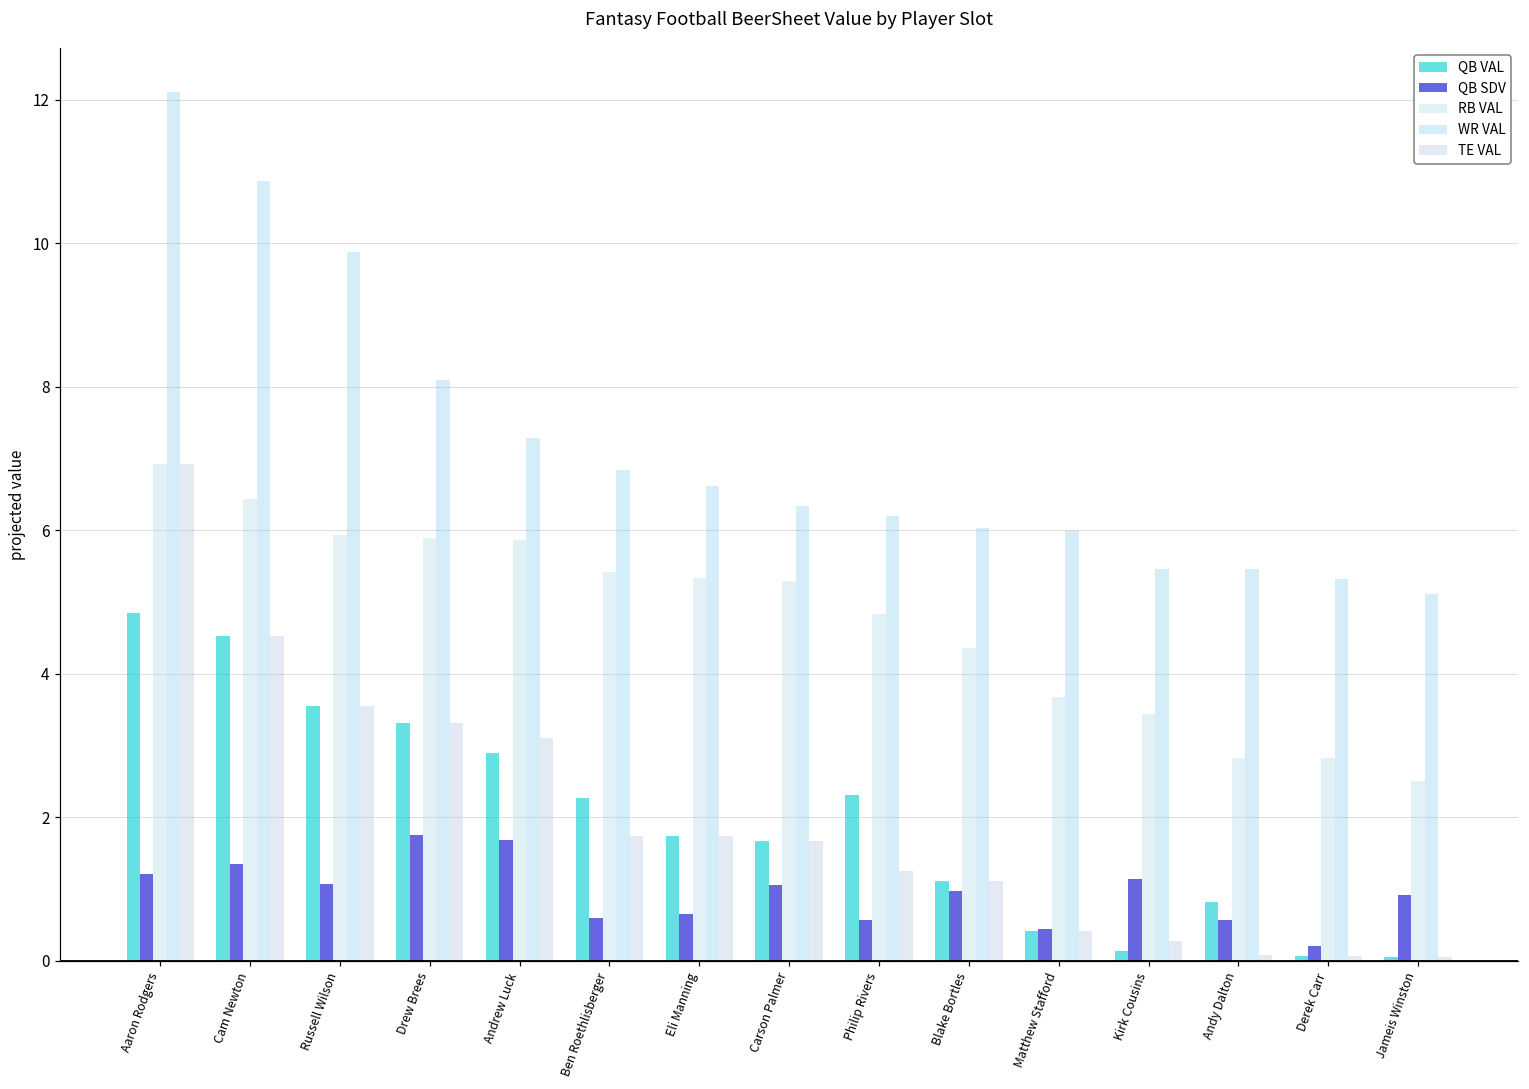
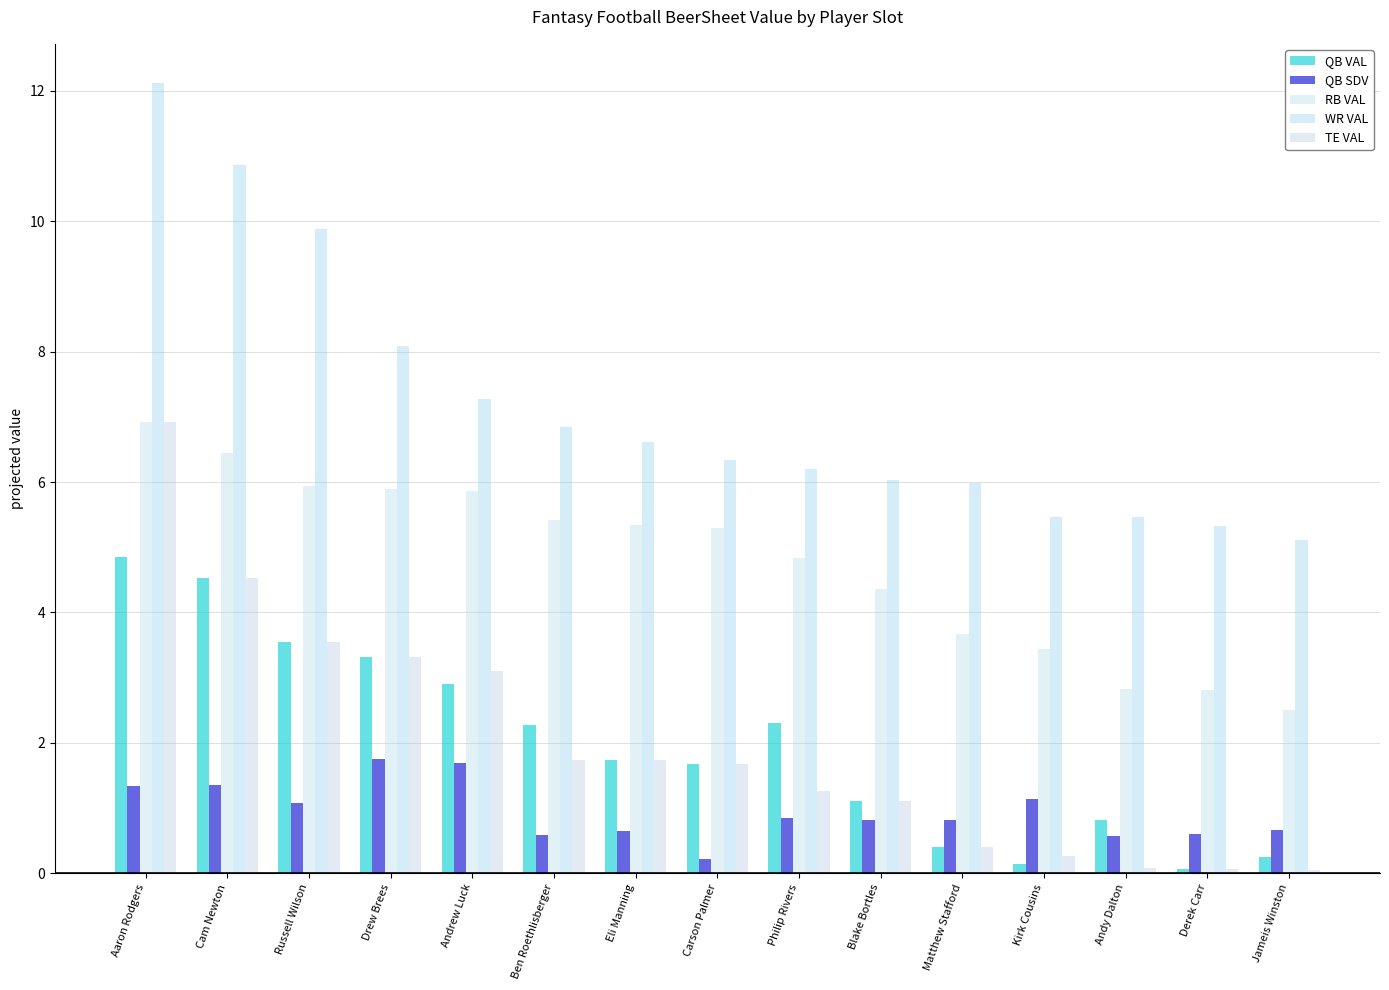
QB SDV, Aaron Rodgers: 1.2 -> 1.3
QB SDV, Carson Palmer: 1.1 -> 0.2
QB SDV, Philip Rivers: 0.6 -> 0.8
QB SDV, Blake Bortles: 1.0 -> 0.8
QB SDV, Matthew Stafford: 0.4 -> 0.8
QB SDV, Derek Carr: 0.2 -> 0.6
QB VAL, Jameis Winston: 0.1 -> 0.3
QB SDV, Jameis Winston: 0.9 -> 0.7
